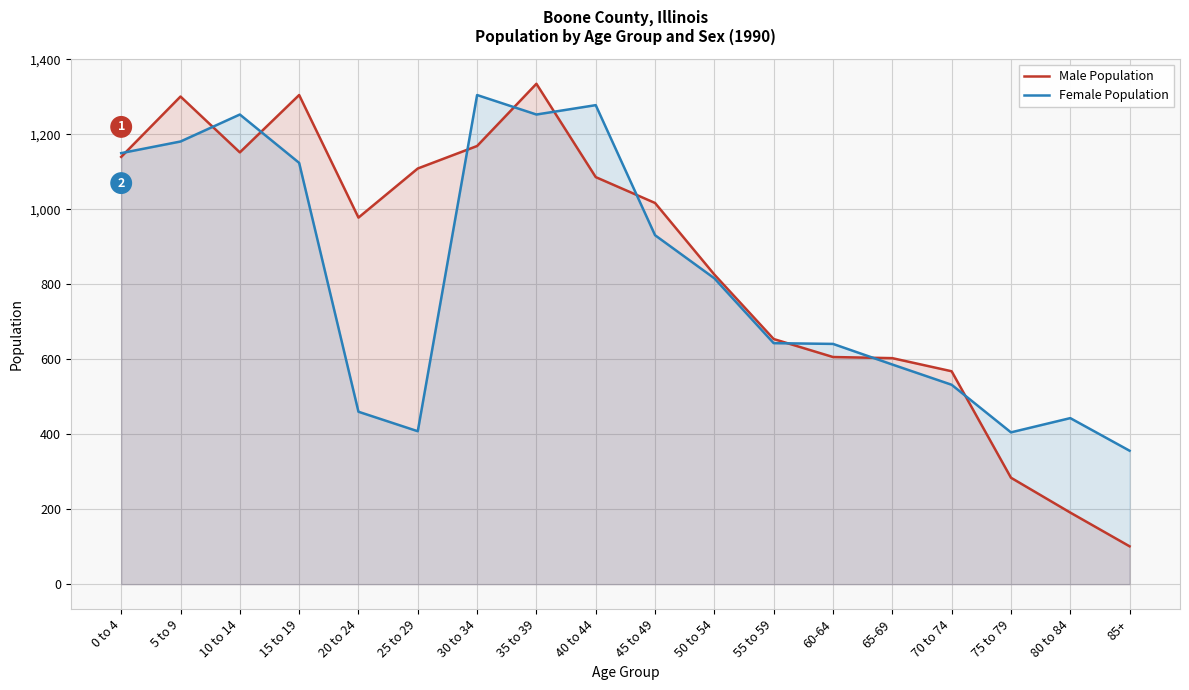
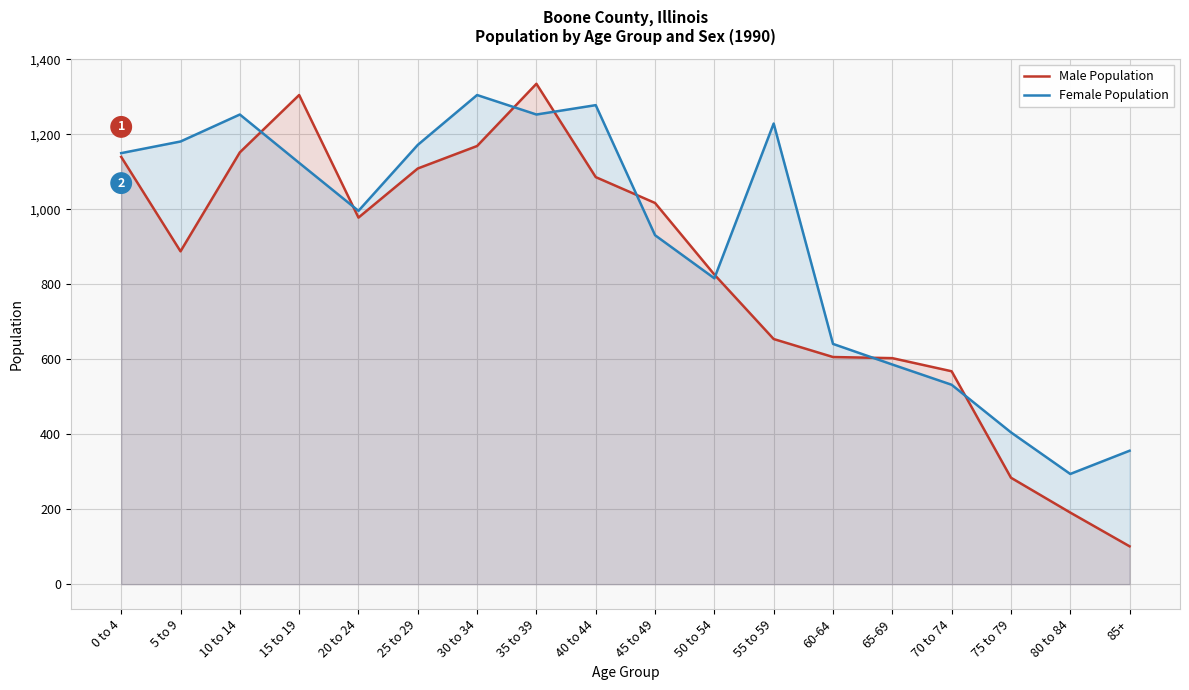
Male Population, 5 to 9: 1,300 -> 890
Female Population, 20 to 24: 460 -> 1,000
Female Population, 25 to 29: 410 -> 1,170
Female Population, 55 to 59: 640 -> 1,230
Female Population, 80 to 84: 440 -> 290
